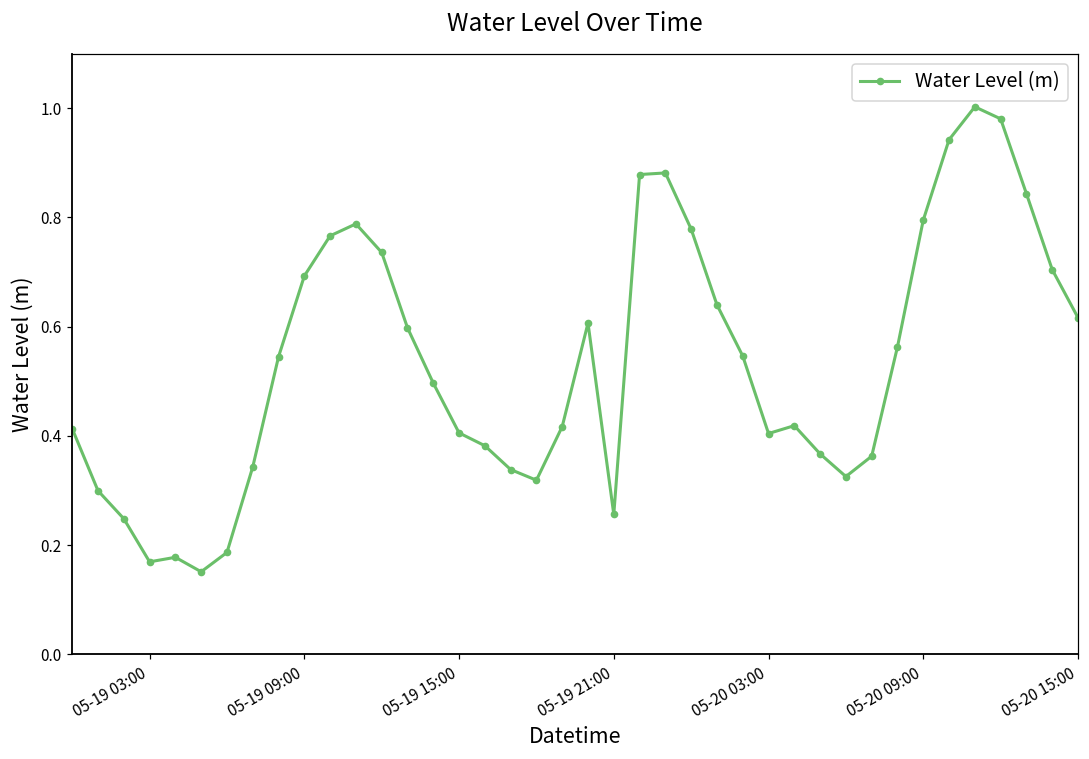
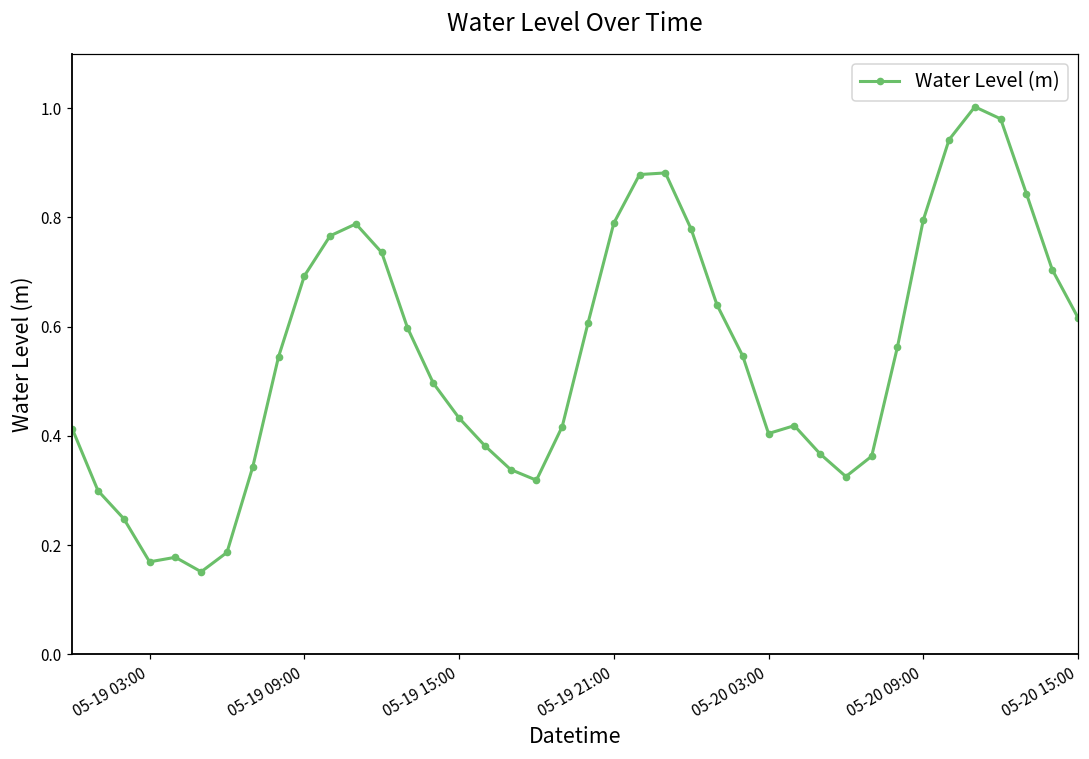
05-19 15:00: 0.41 -> 0.43
05-19 21:00: 0.26 -> 0.79
